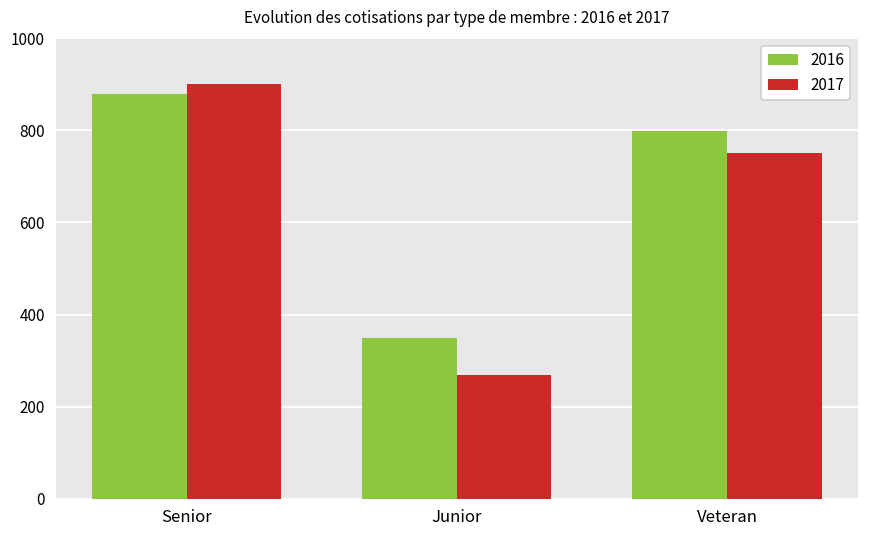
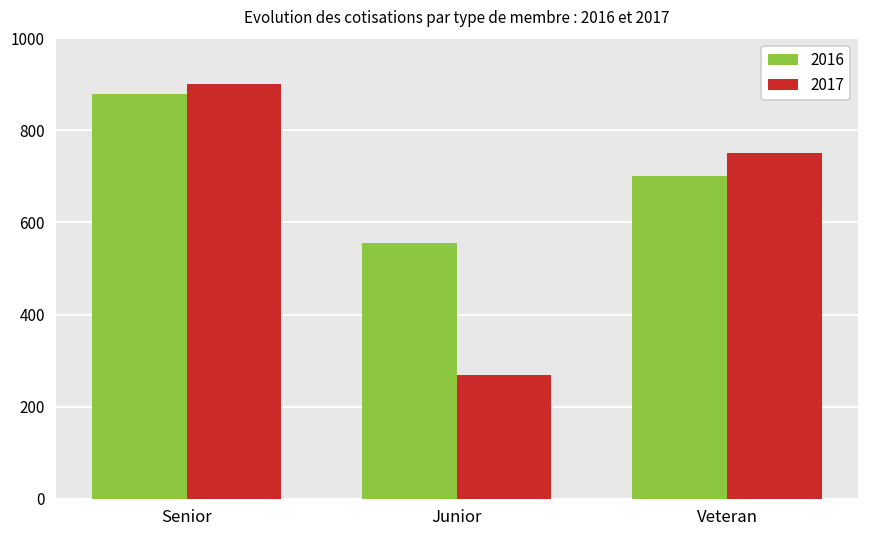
2016, Junior: 350 -> 560
2016, Veteran: 800 -> 700
